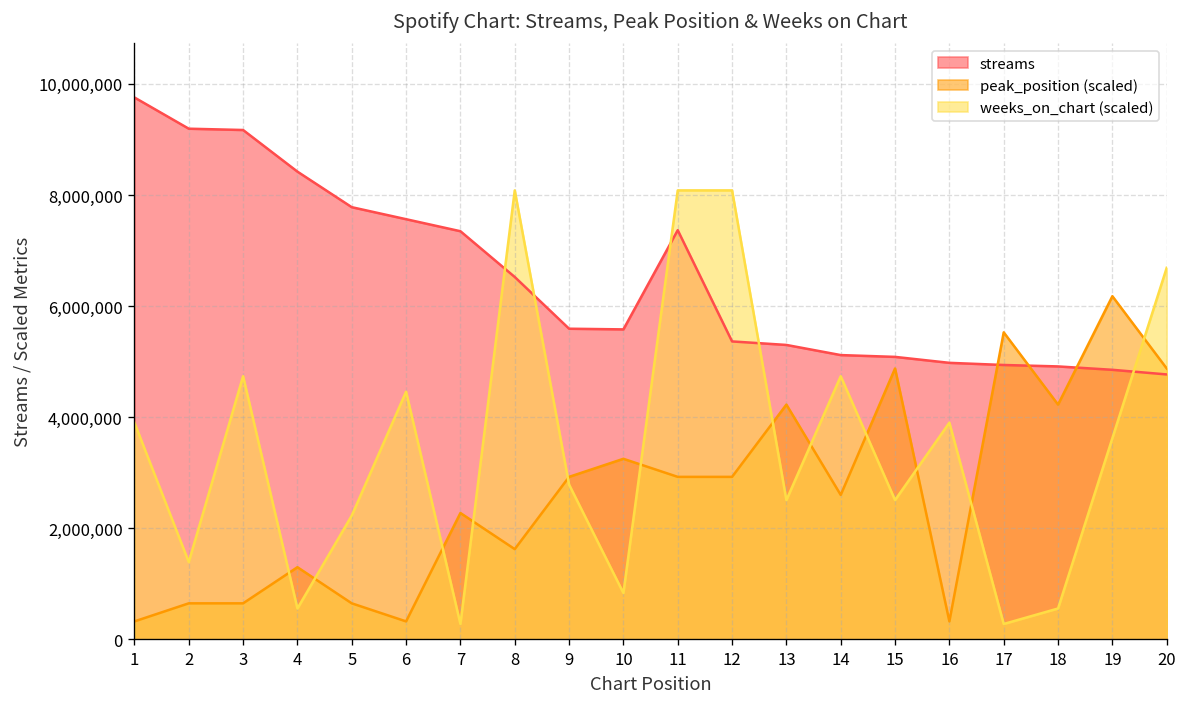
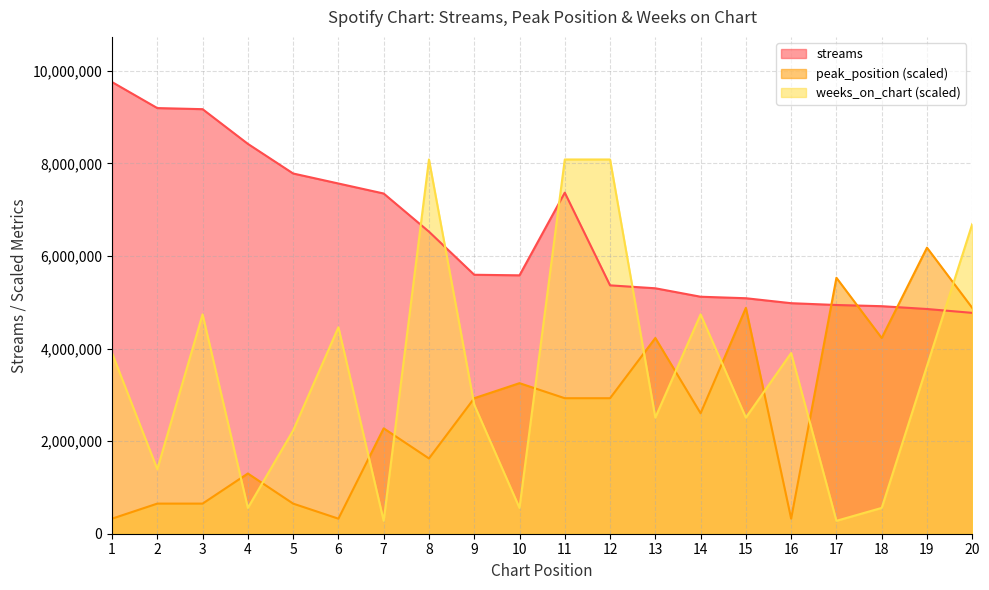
weeks_on_chart (scaled), 10: 800,000 -> 600,000
